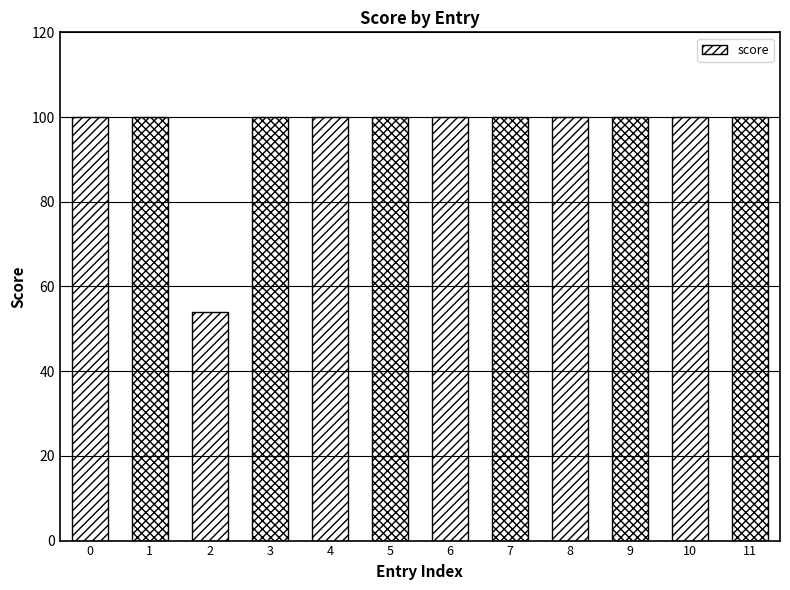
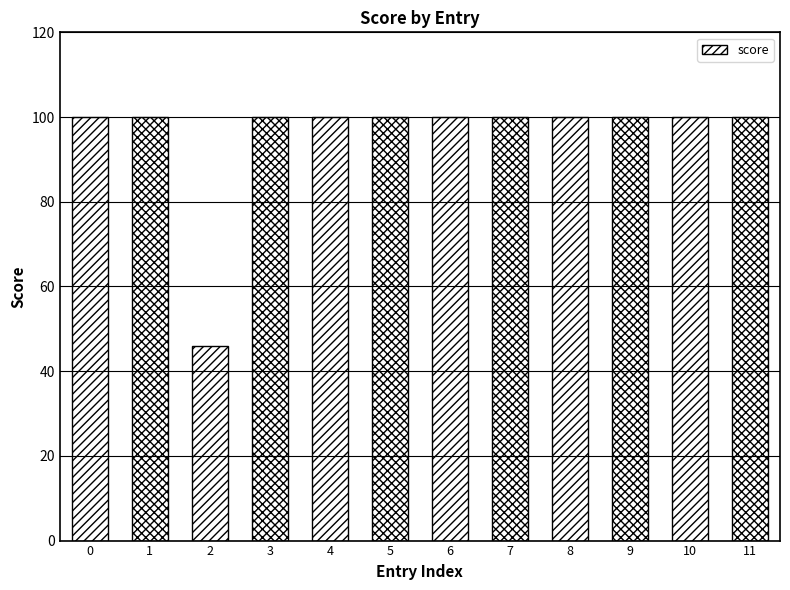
2: 54 -> 46
